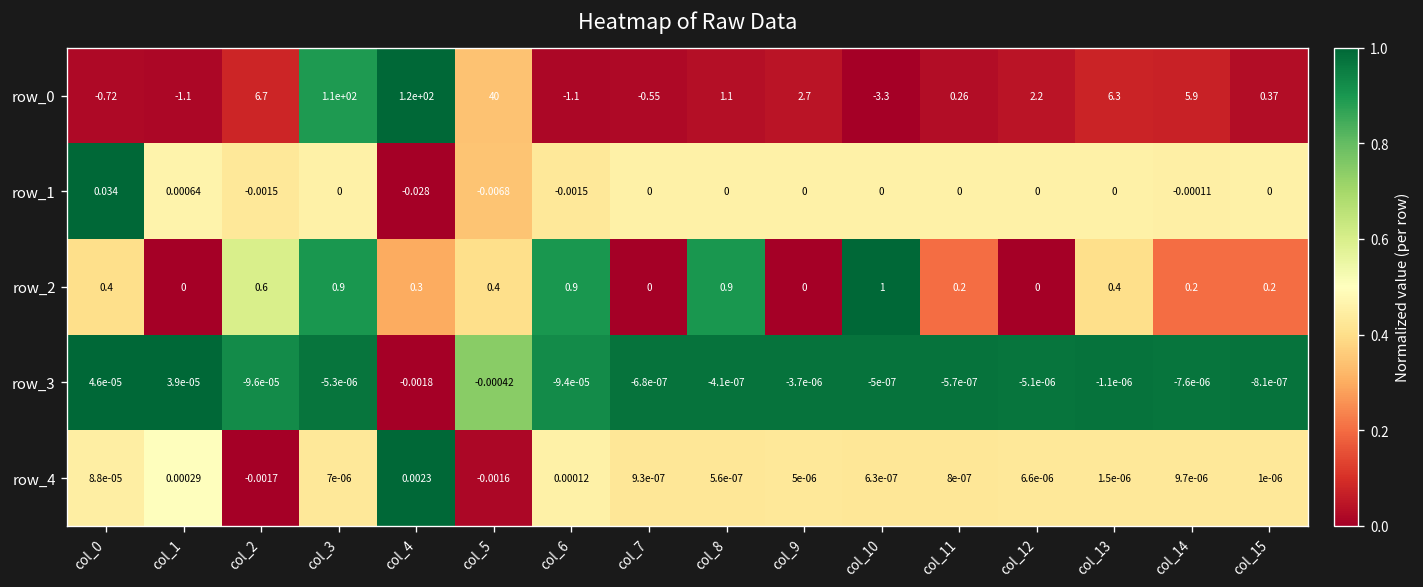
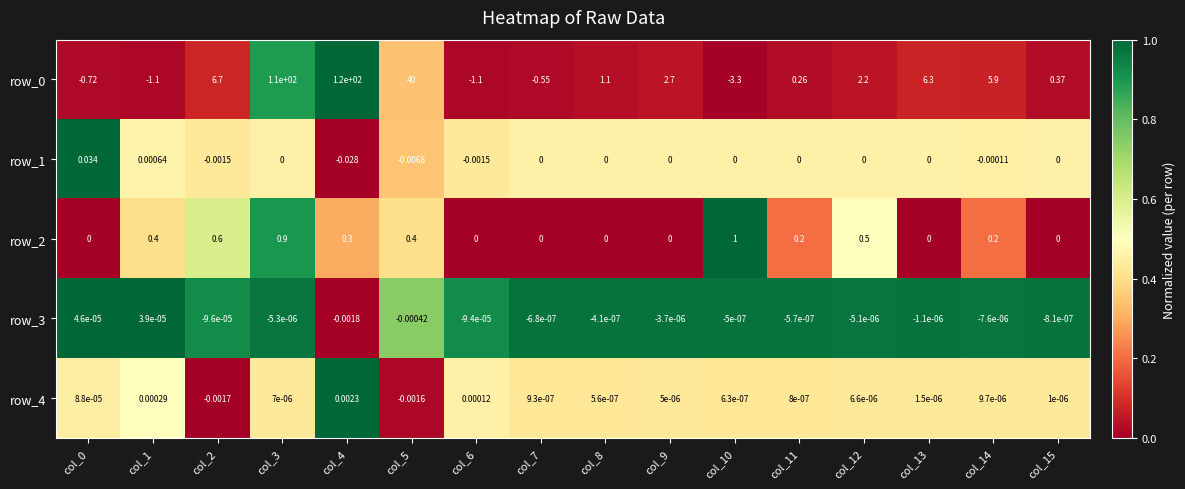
row_2, col_0: 0.4 -> 0
row_2, col_1: 0 -> 0.4
row_2, col_6: 0.9 -> 0
row_2, col_8: 0.9 -> 0
row_2, col_12: 0 -> 0.5
row_2, col_13: 0.4 -> 0
row_2, col_15: 0.2 -> 0
